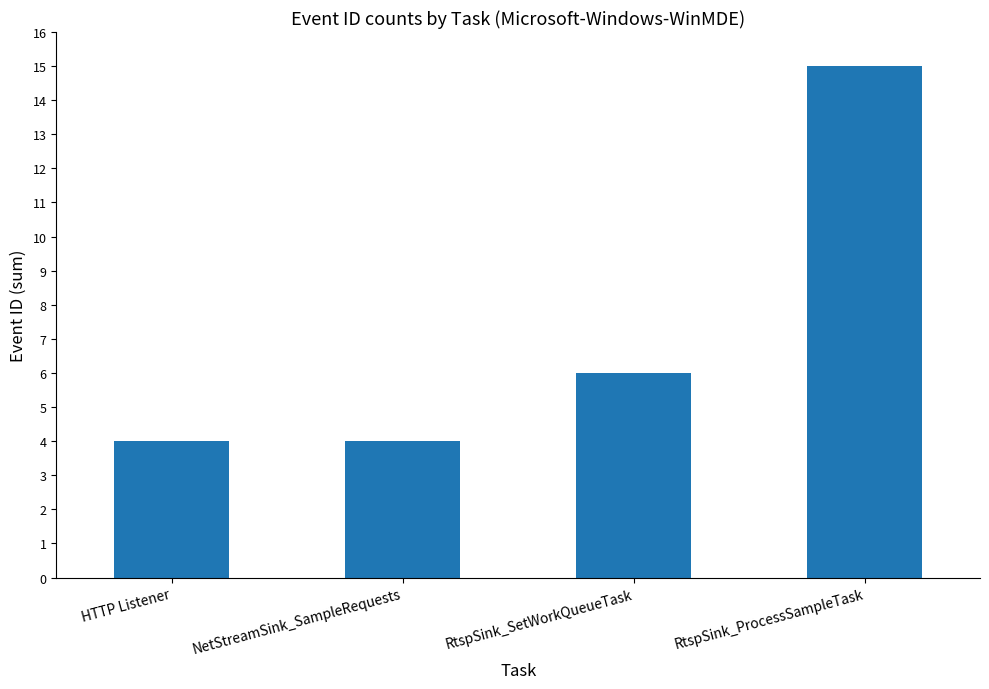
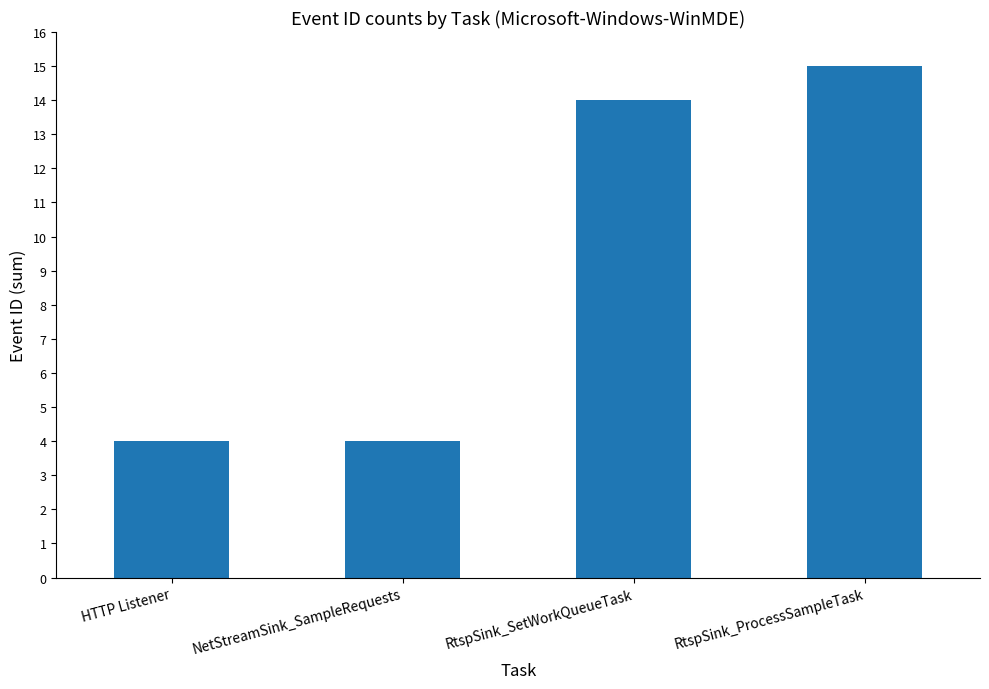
RtspSink_SetWorkQueueTask: 6 -> 14
